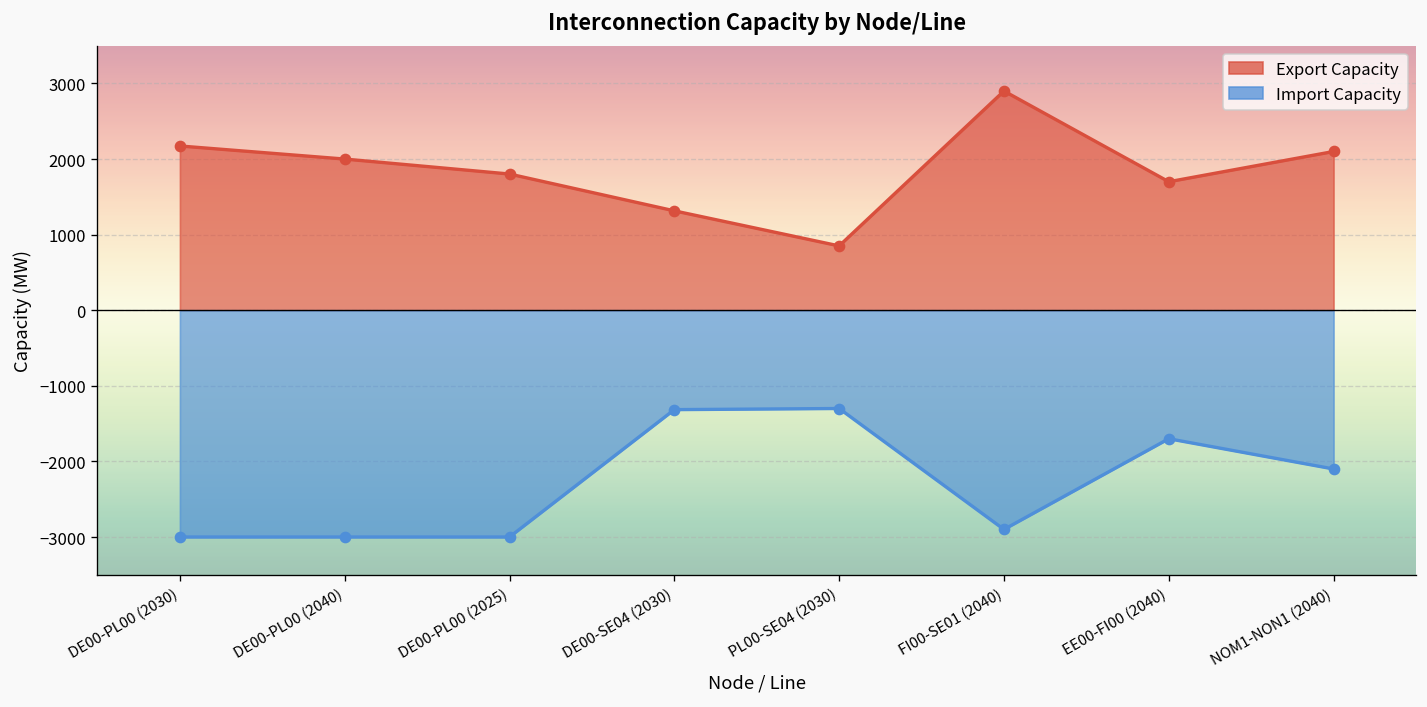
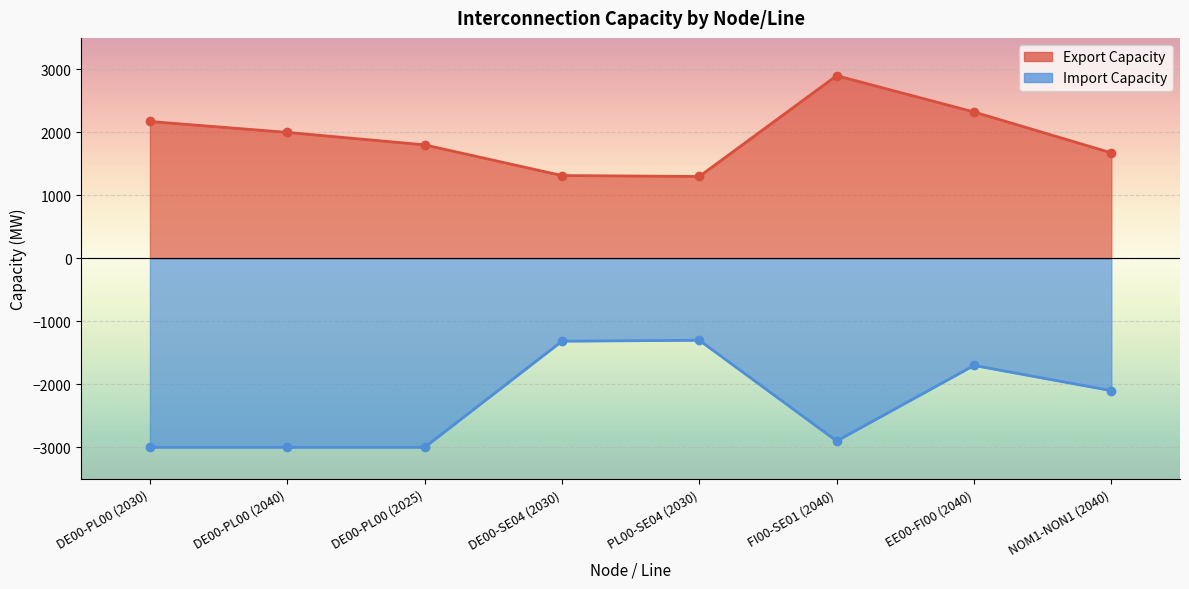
Export Capacity, PL00-SE04 (2030): 900 -> 1300
Export Capacity, EE00-FI00 (2040): 1700 -> 2300
Export Capacity, NOM1-NON1 (2040): 2100 -> 1700
